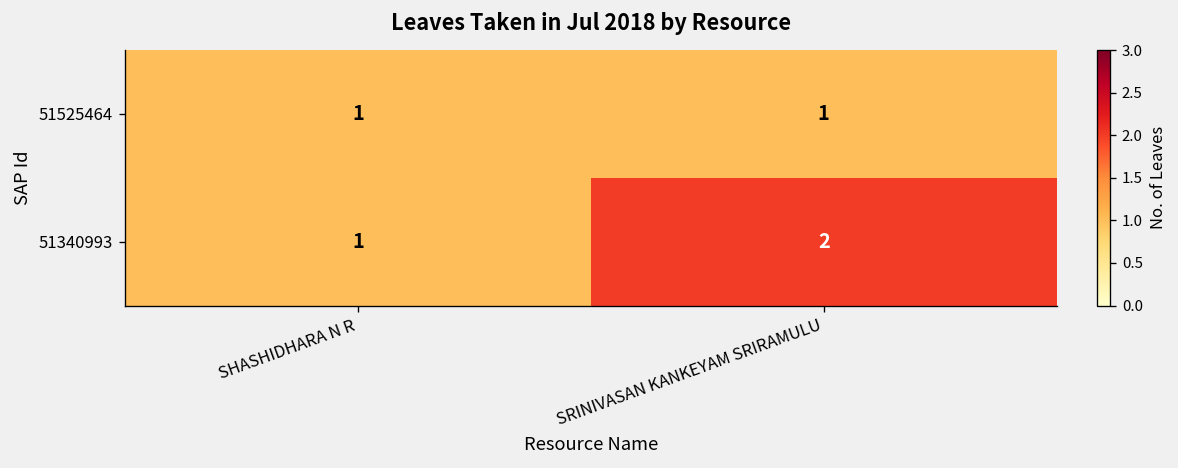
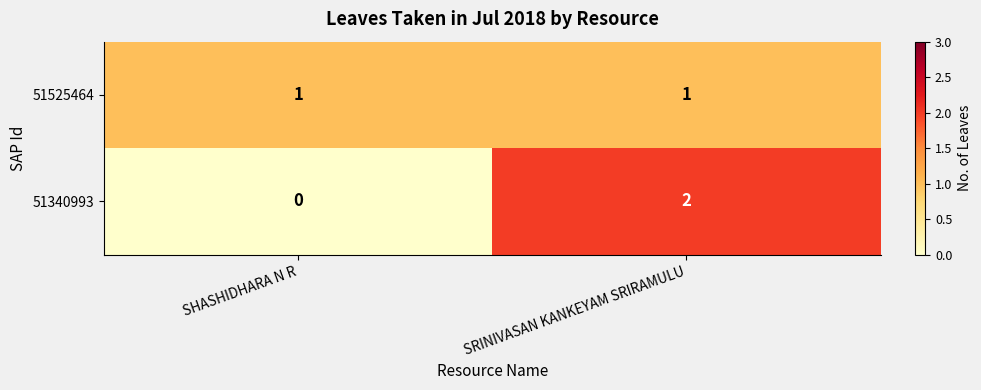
51340993, SHASHIDHARA N R: 1 -> 0
